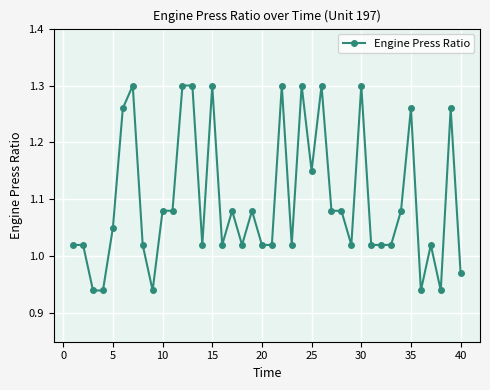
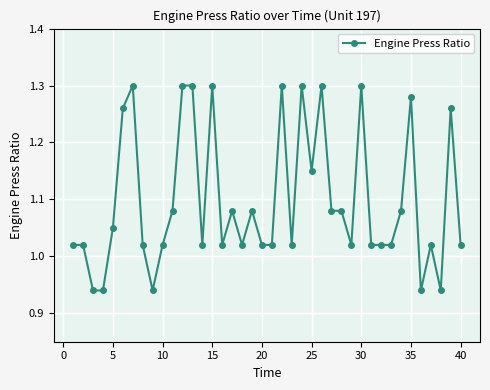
10: 1.08 -> 1.02
35: 1.26 -> 1.28
40: 0.97 -> 1.02
